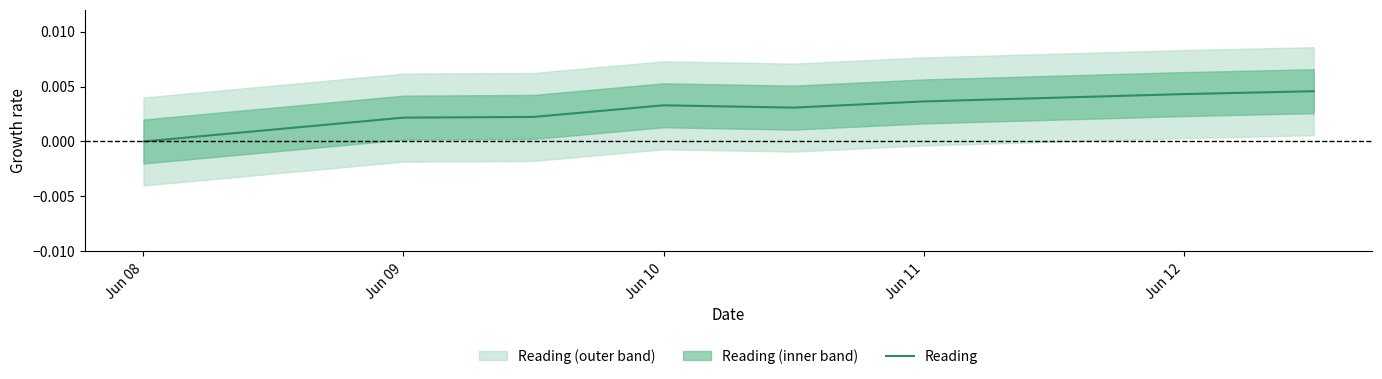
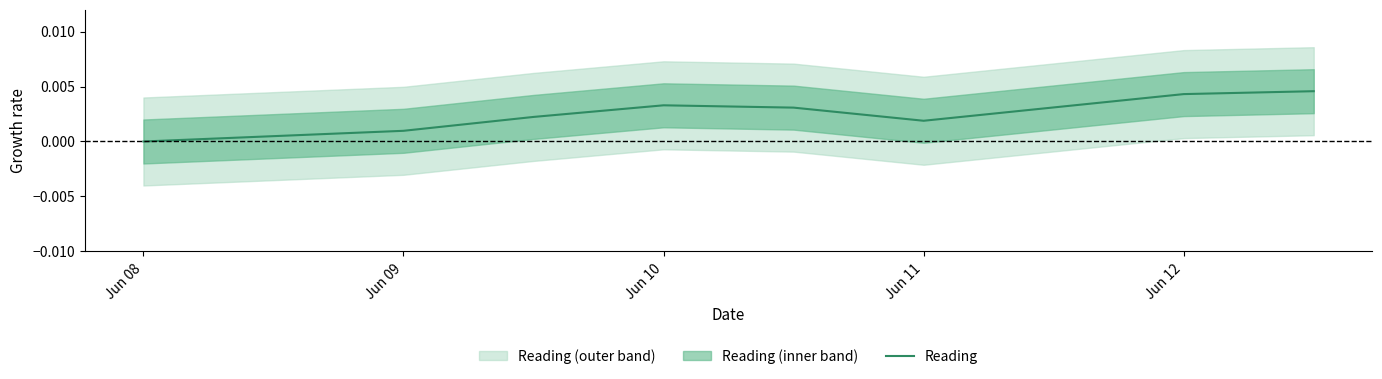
Reading, Jun 09: 0.0022 -> 0.0010
Reading, Jun 11: 0.0036 -> 0.0019
